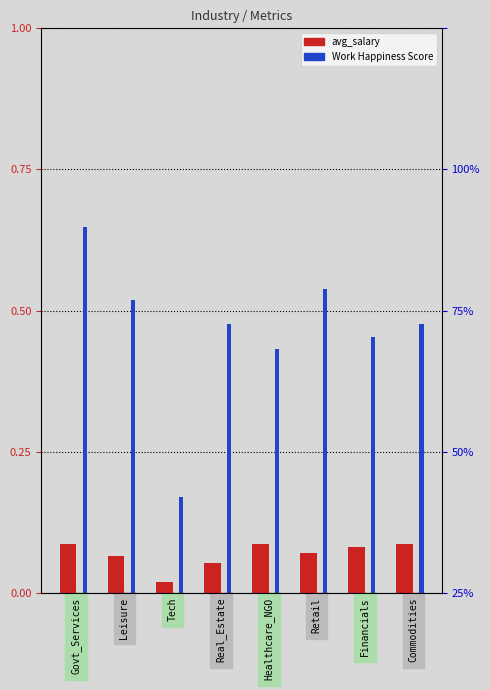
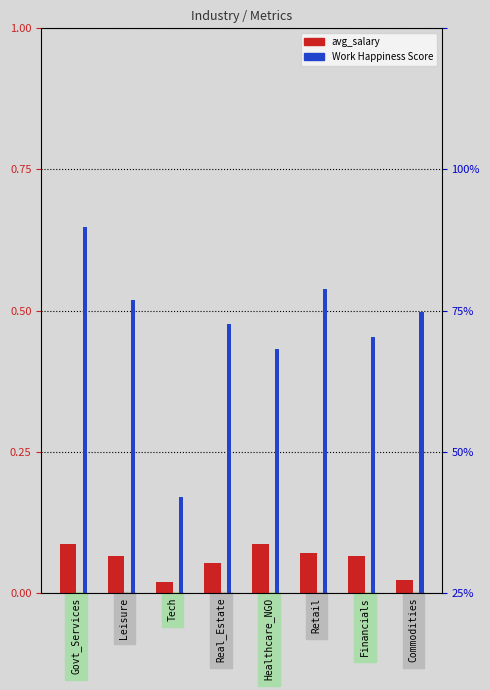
avg_salary, Financials: 0.08 -> 0.07
avg_salary, Commodities: 0.09 -> 0.02
Work Happiness Score, Commodities: 0.48 -> 0.50
